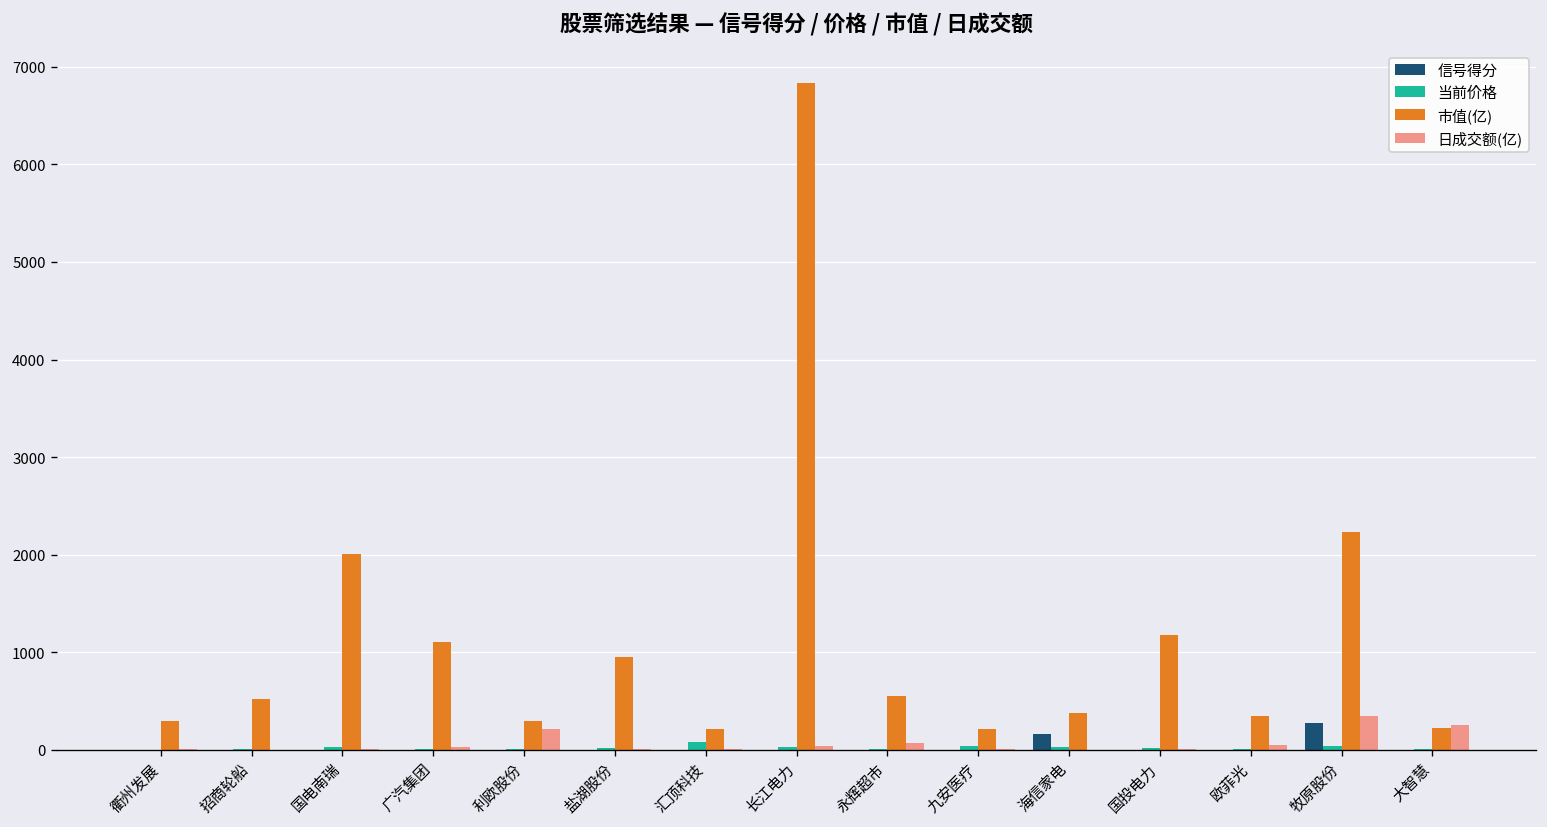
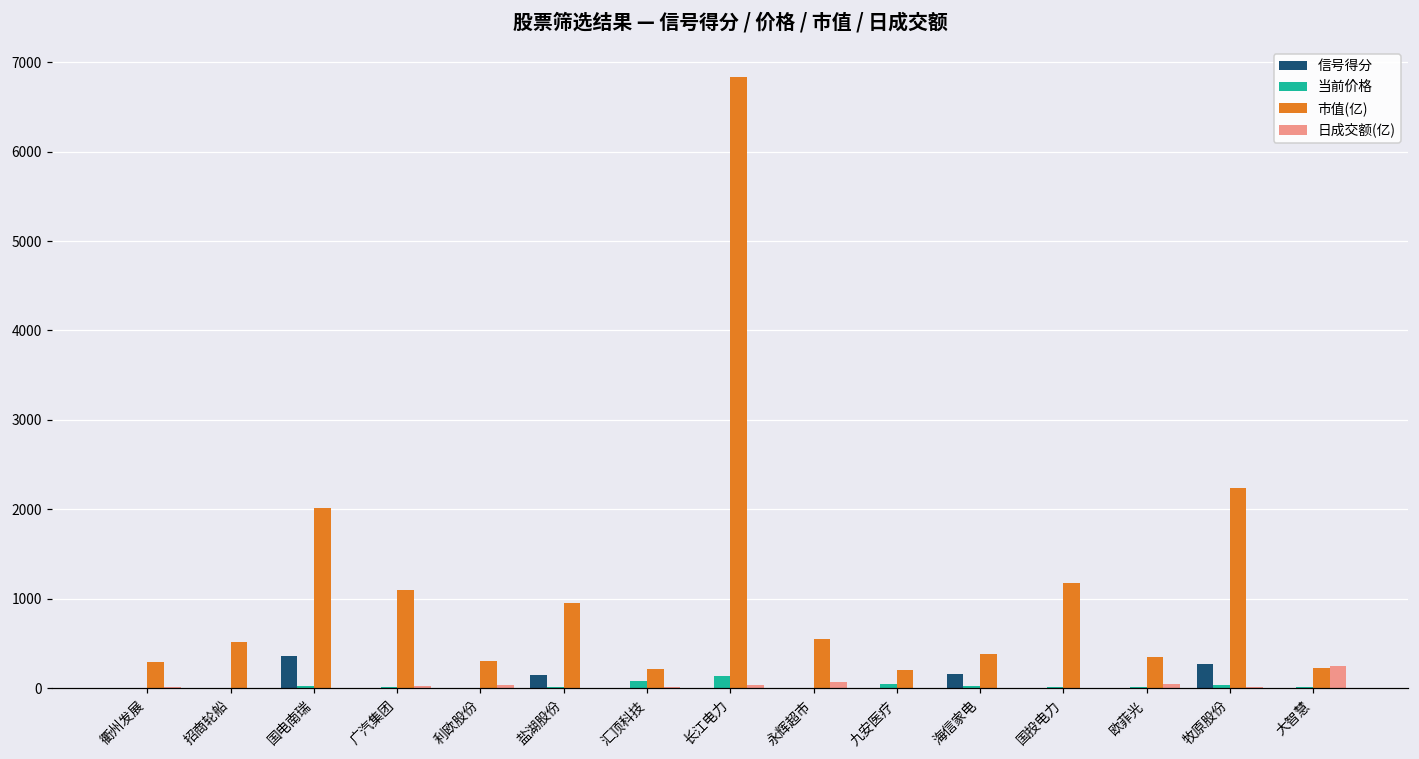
信号得分, 国电南瑞: 0 -> 400
日成交额(亿), 利欧股份: 200 -> 0
信号得分, 盐湖股份: 0 -> 100
当前价格, 长江电力: 0 -> 100
日成交额(亿), 牧原股份: 300 -> 0
